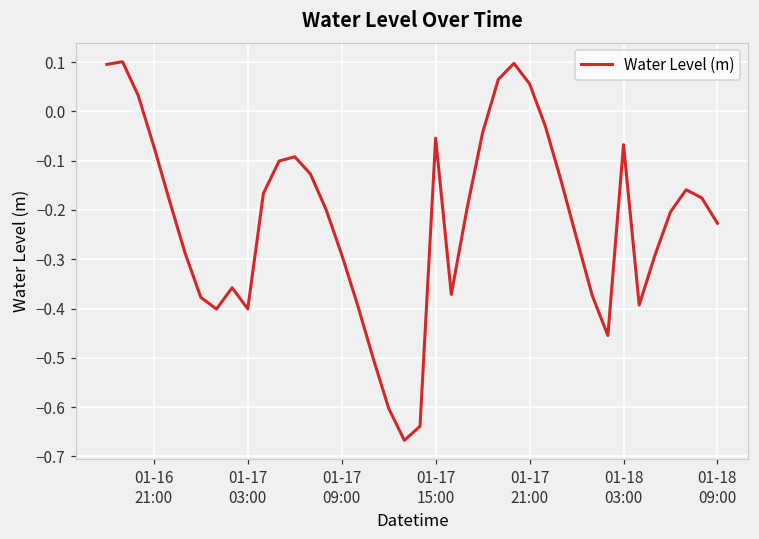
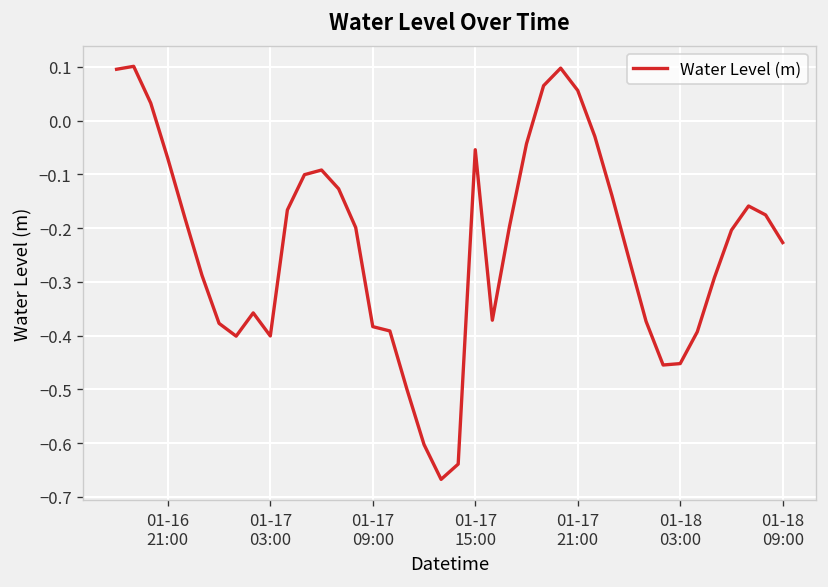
01-17 09:00: -0.29 -> -0.38
01-18 03:00: -0.07 -> -0.45
